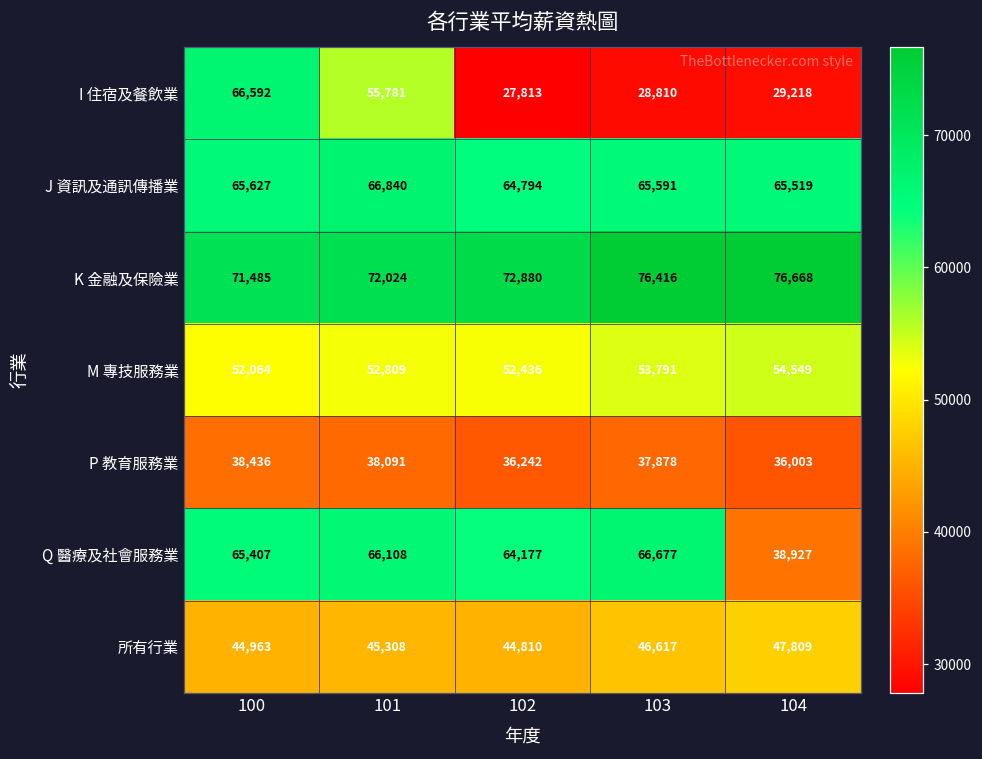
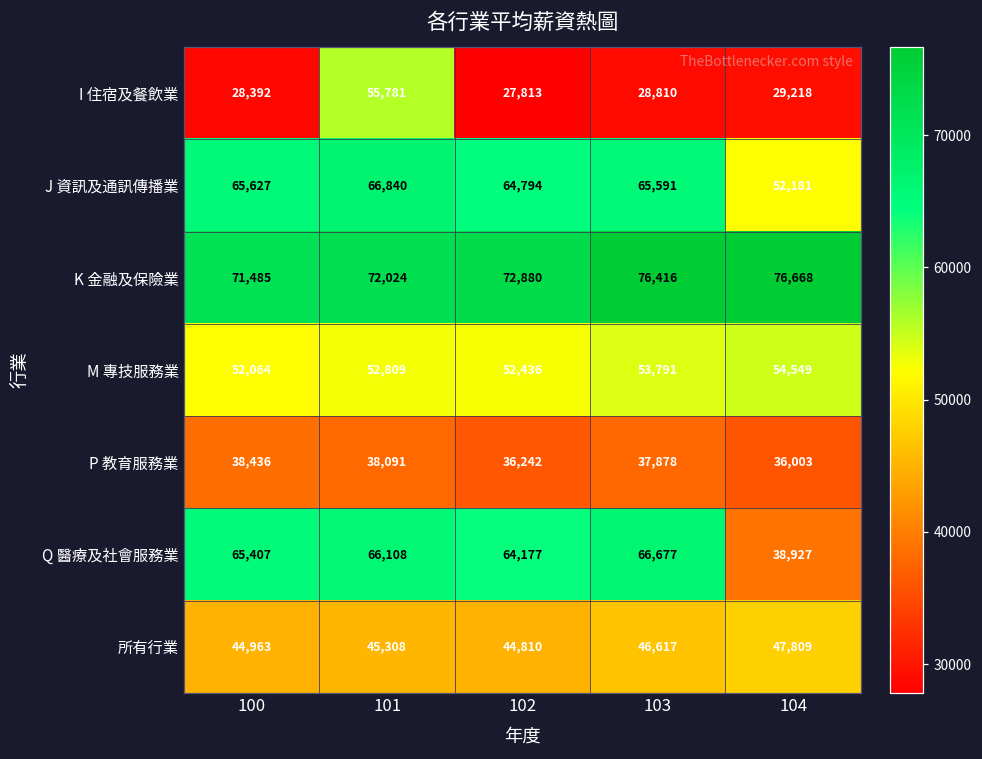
I 住宿及餐飲業, 100: 66,592 -> 28,392
J 資訊及通訊傳播業, 104: 65,519 -> 52,181
